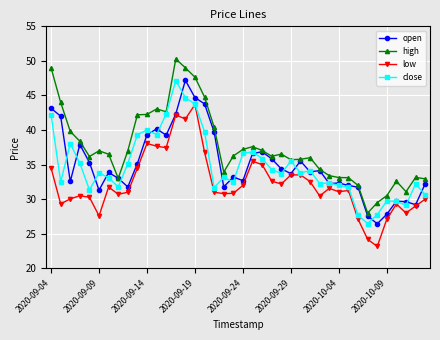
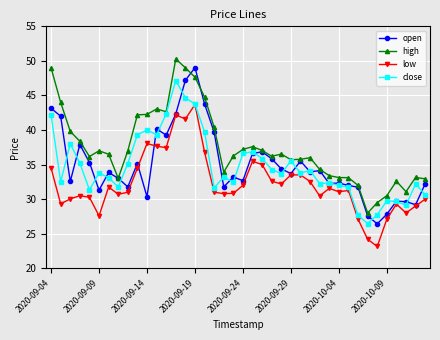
open, 2020-09-14: 39 -> 30
open, 2020-09-19: 45 -> 49
